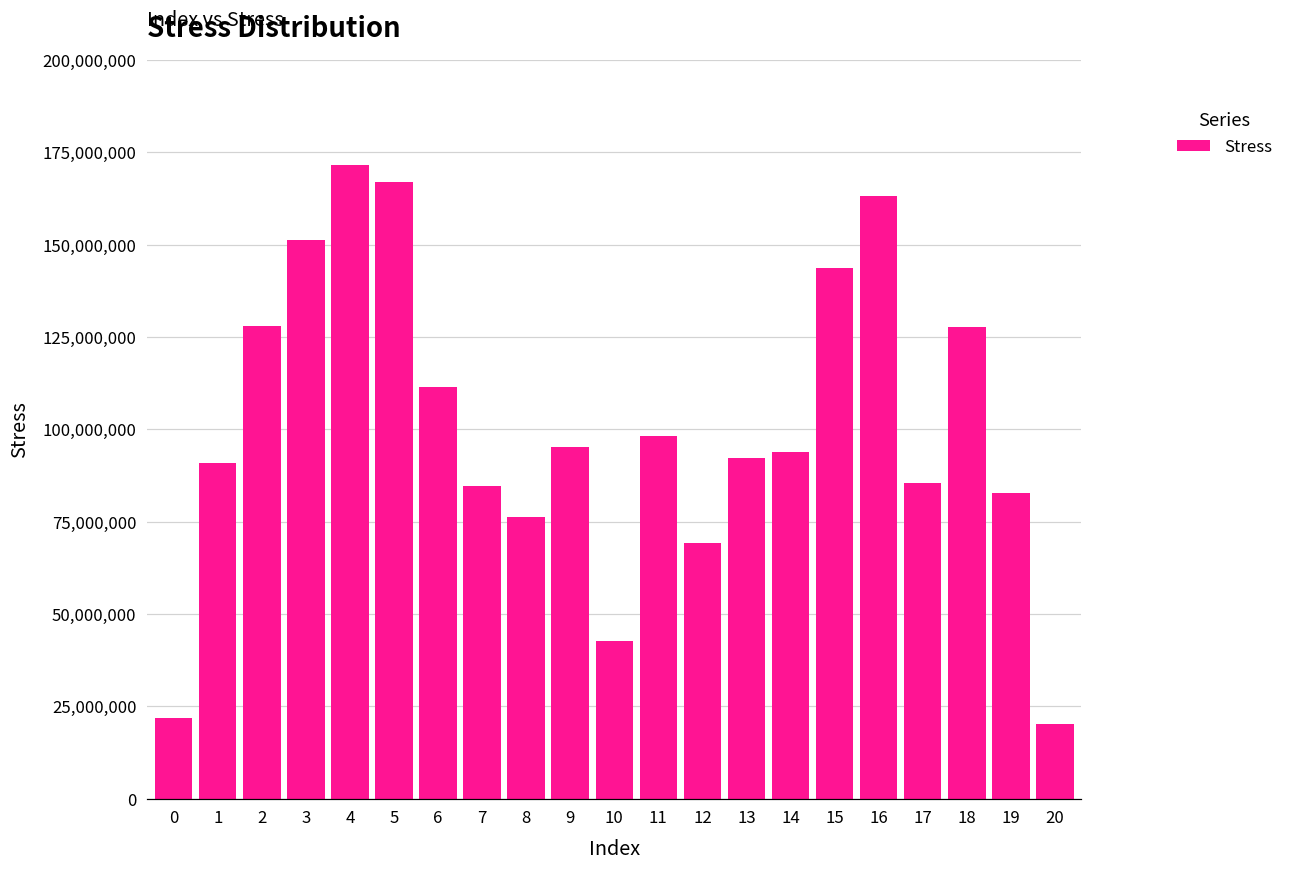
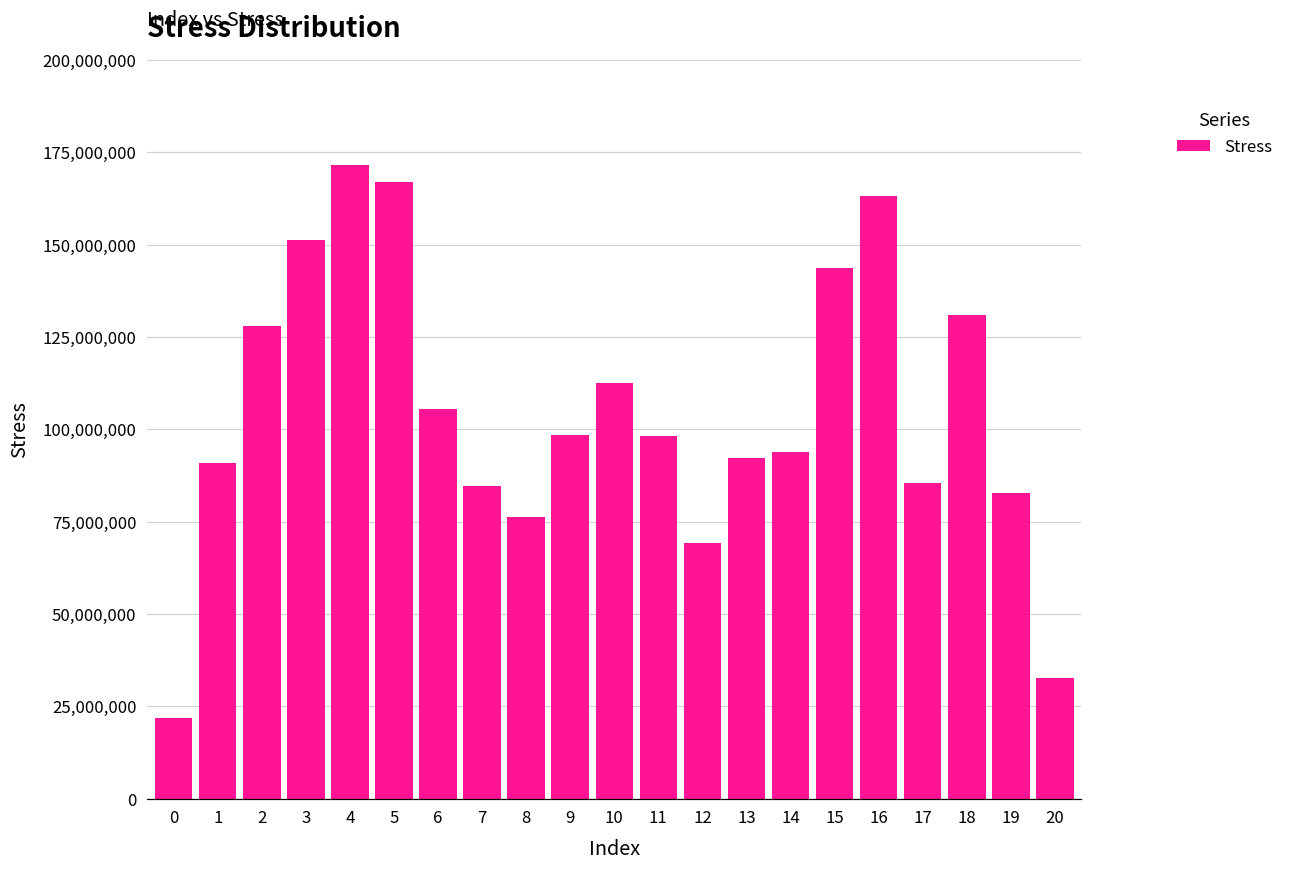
6: 111,000,000 -> 106,000,000
9: 95,000,000 -> 98,000,000
10: 43,000,000 -> 113,000,000
18: 128,000,000 -> 131,000,000
20: 20,000,000 -> 33,000,000
